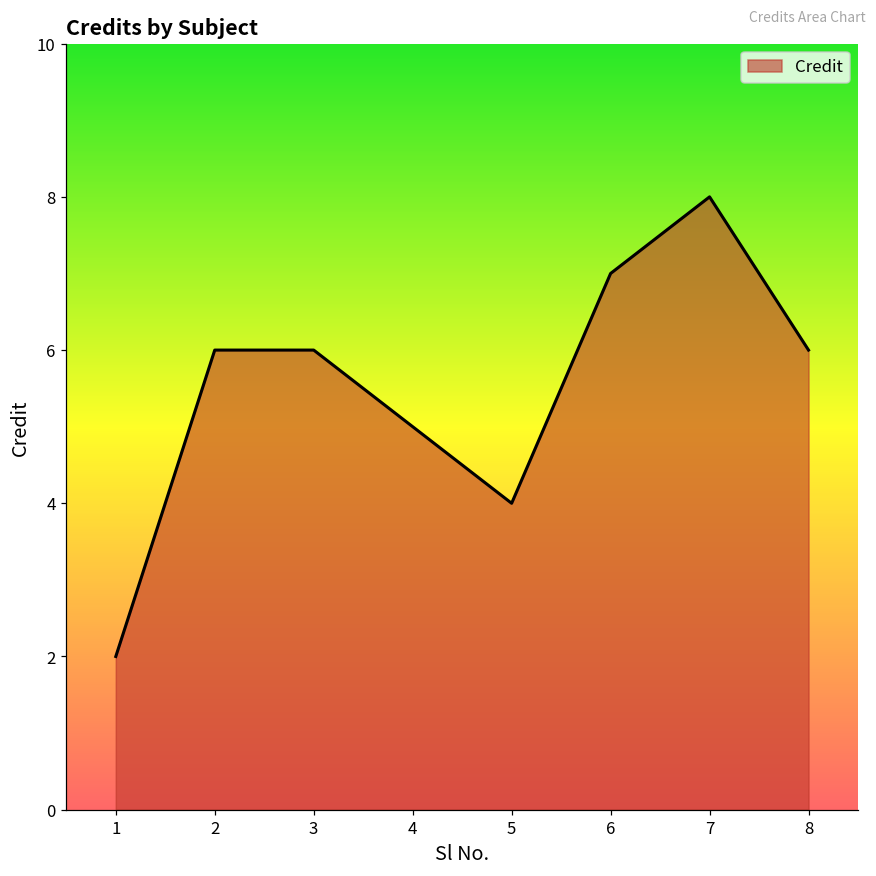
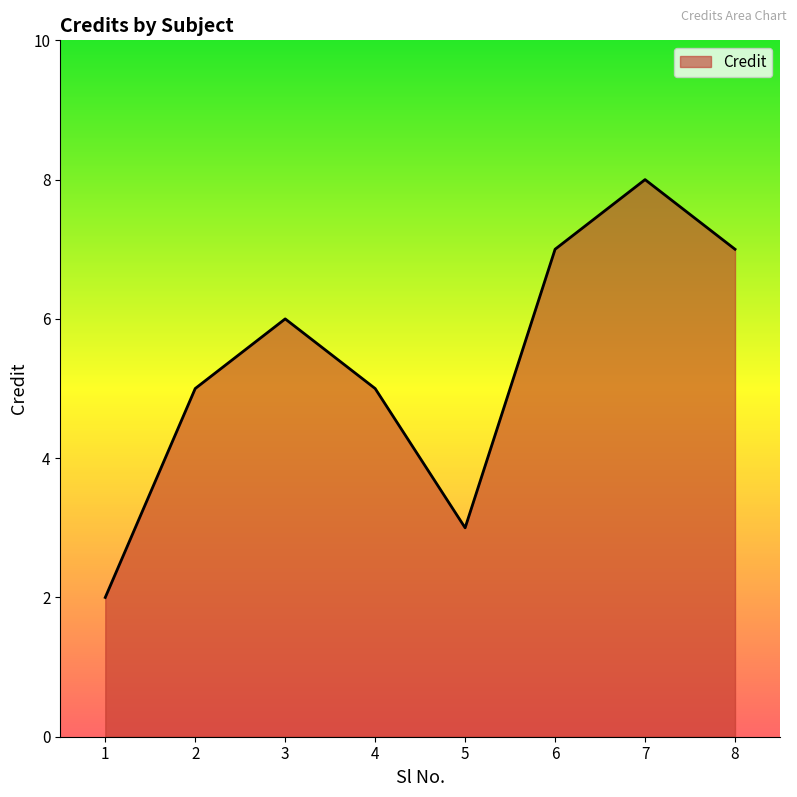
2: 6 -> 5
5: 4 -> 3
8: 6 -> 7
